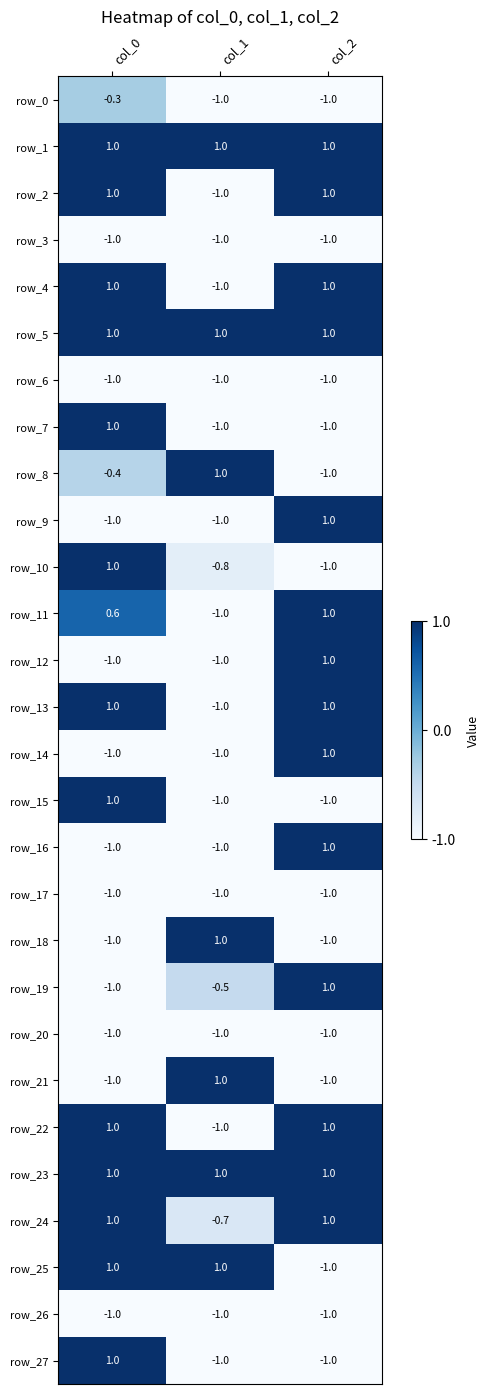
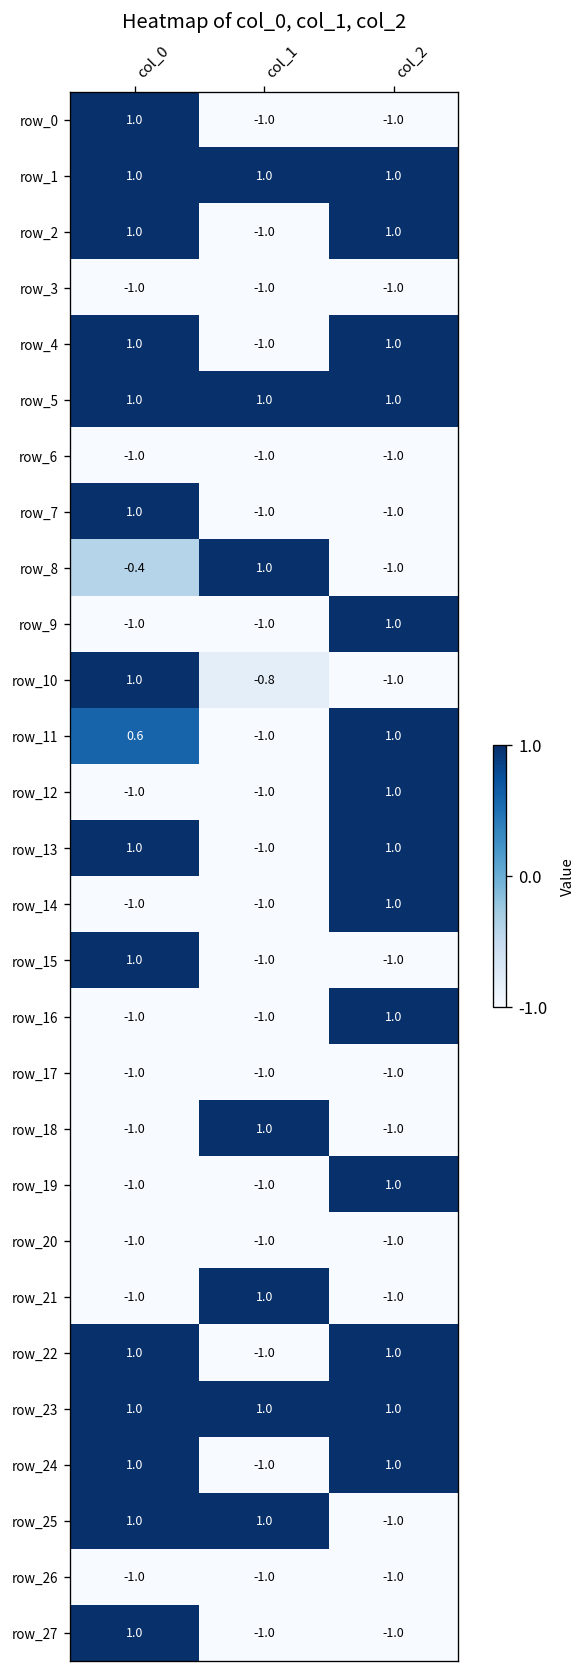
row_0, col_0: -0.3 -> 1.0
row_19, col_1: -0.5 -> -1.0
row_24, col_1: -0.7 -> -1.0
